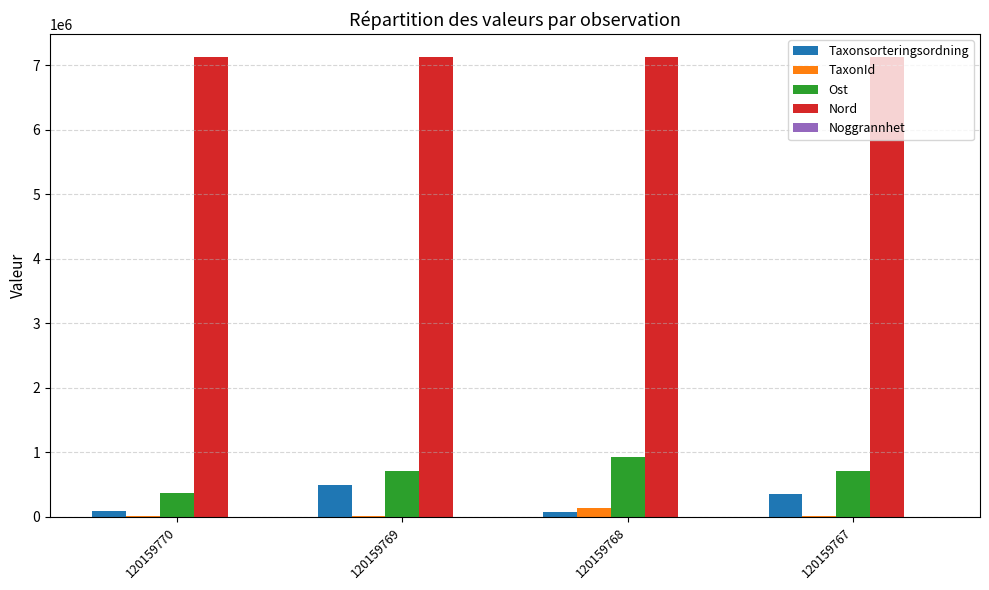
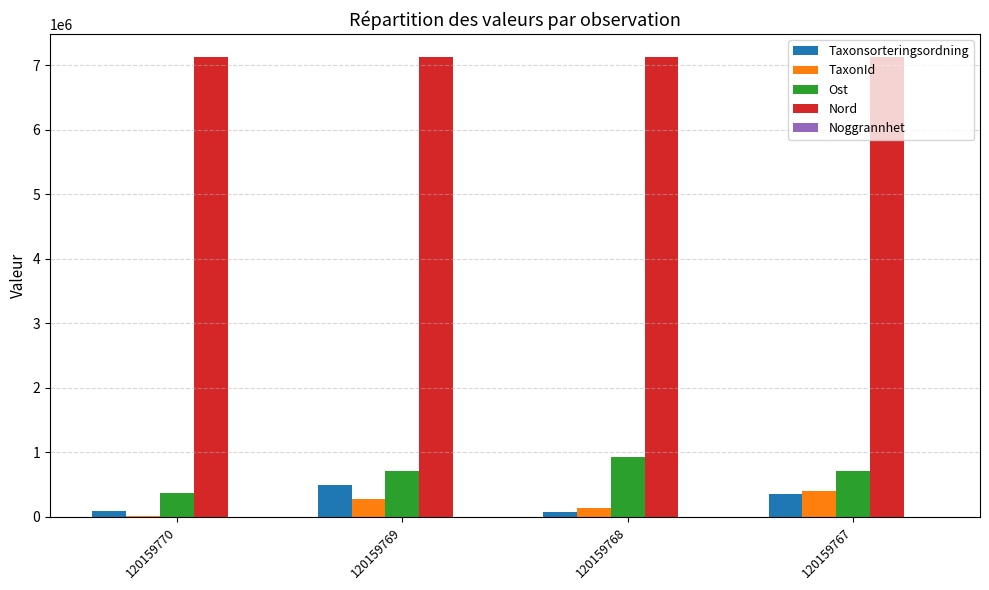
TaxonId, 120159769: 0 -> 300000
TaxonId, 120159767: 0 -> 400000
